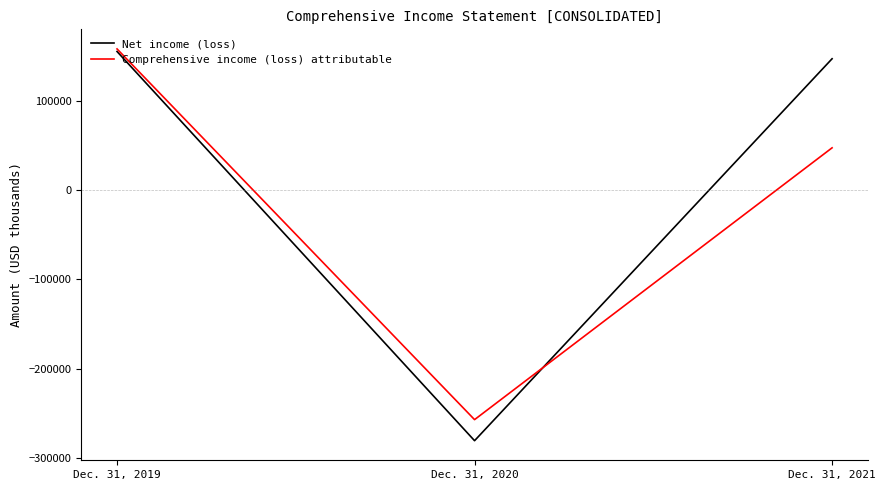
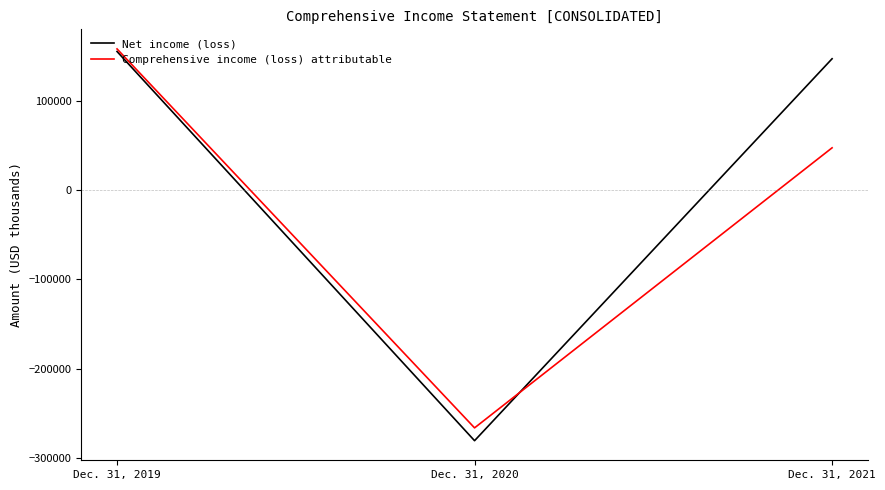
Comprehensive income (loss) attributable, Dec. 31, 2020: -260000 -> -270000
